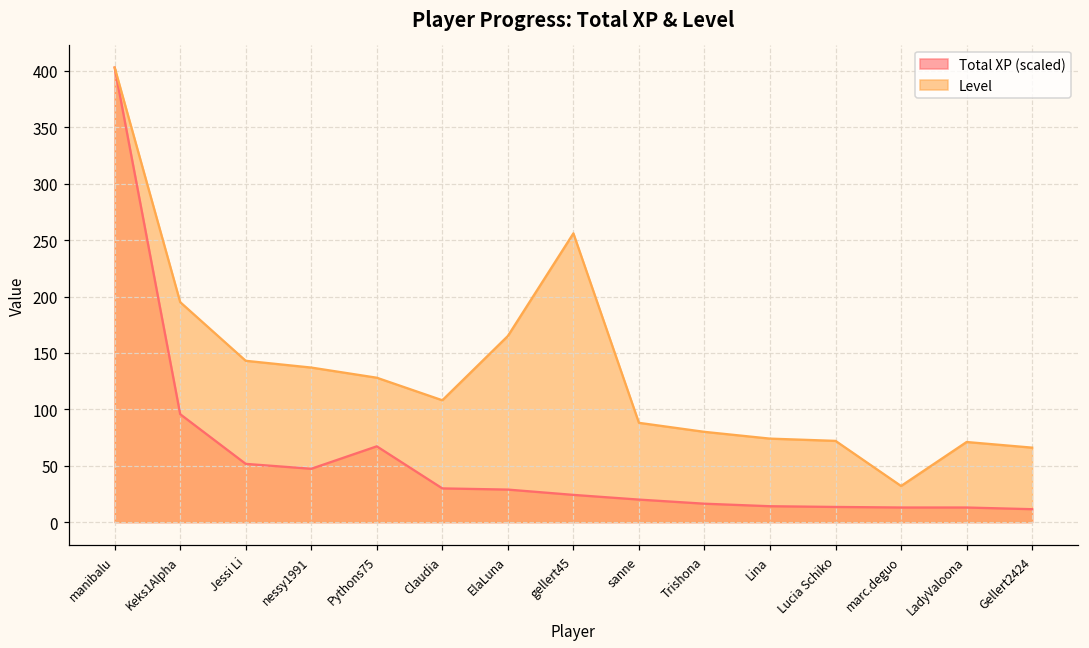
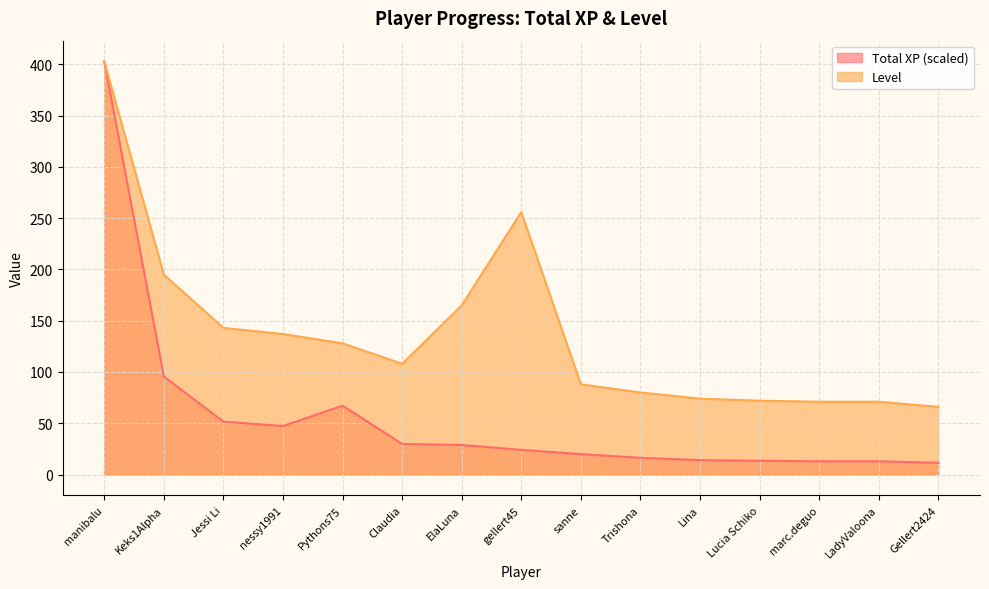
Level, marc.deguo: 32 -> 71
